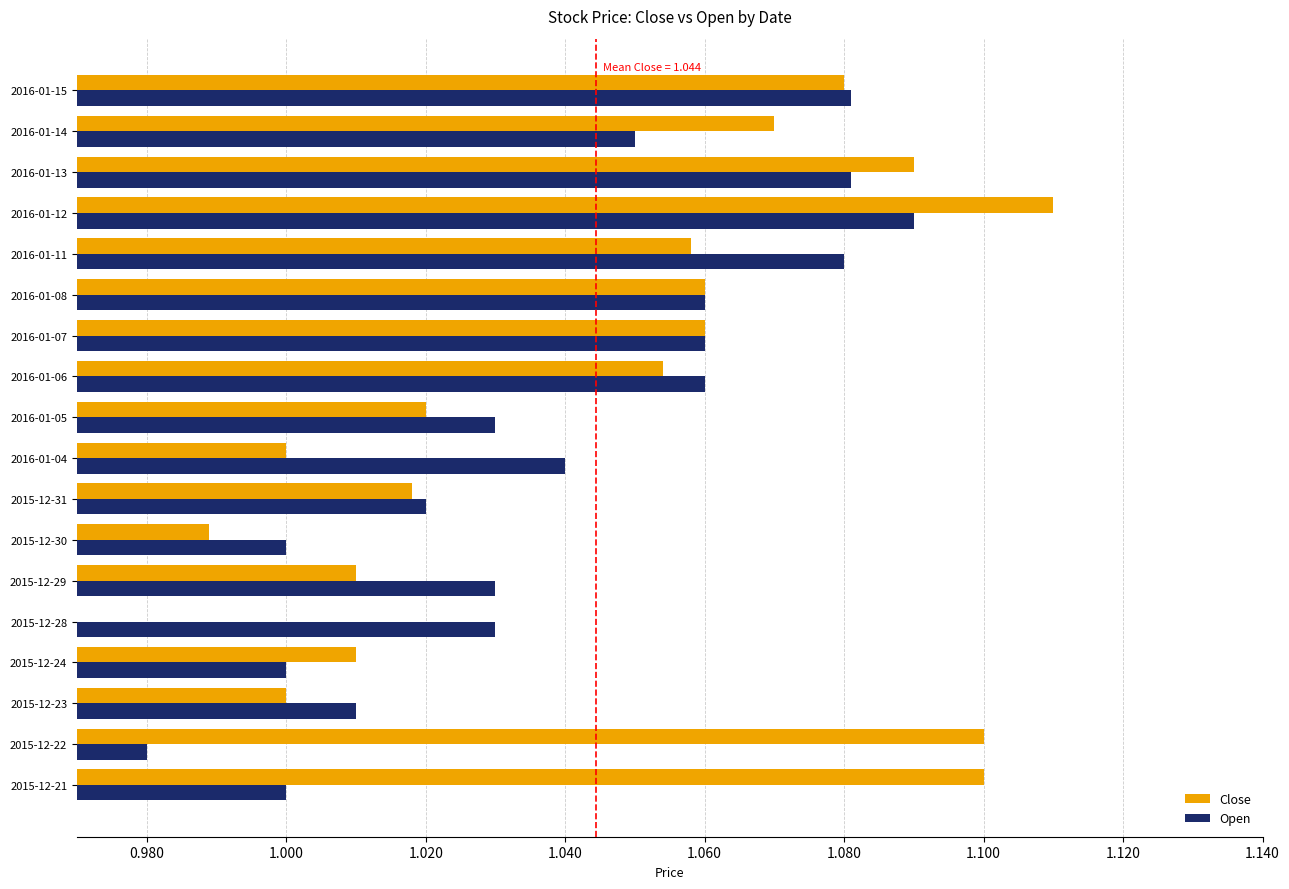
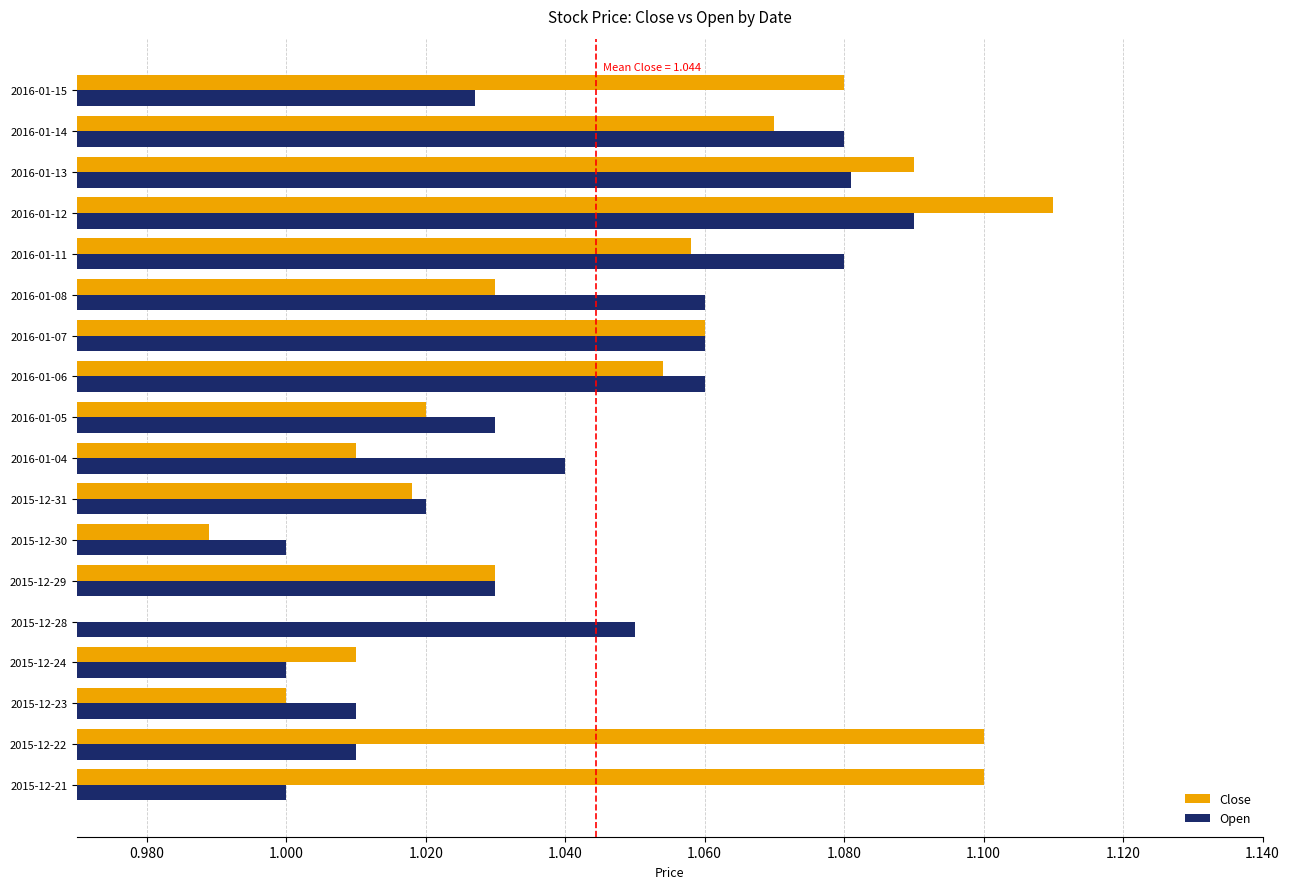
Open, 2016-01-15: 1.081 -> 1.027
Open, 2016-01-14: 1.05 -> 1.08
Close, 2016-01-08: 1.06 -> 1.03
Close, 2016-01-04: 1.00 -> 1.01
Close, 2015-12-29: 1.01 -> 1.03
Open, 2015-12-28: 1.03 -> 1.05
Open, 2015-12-22: 0.98 -> 1.01
